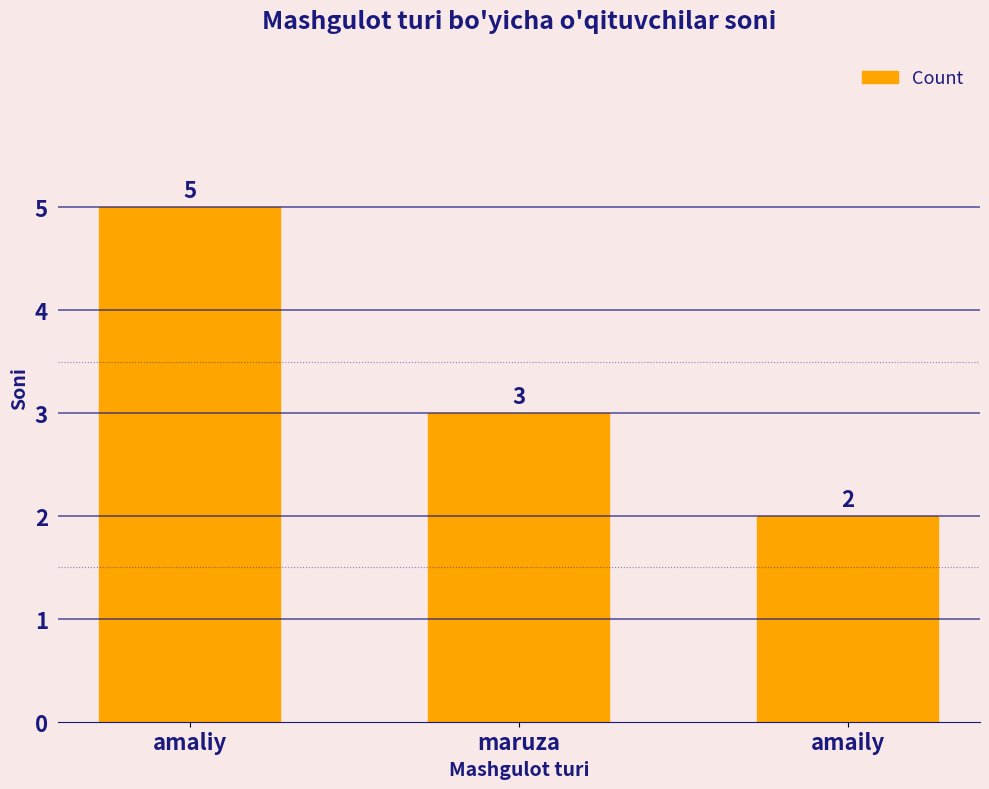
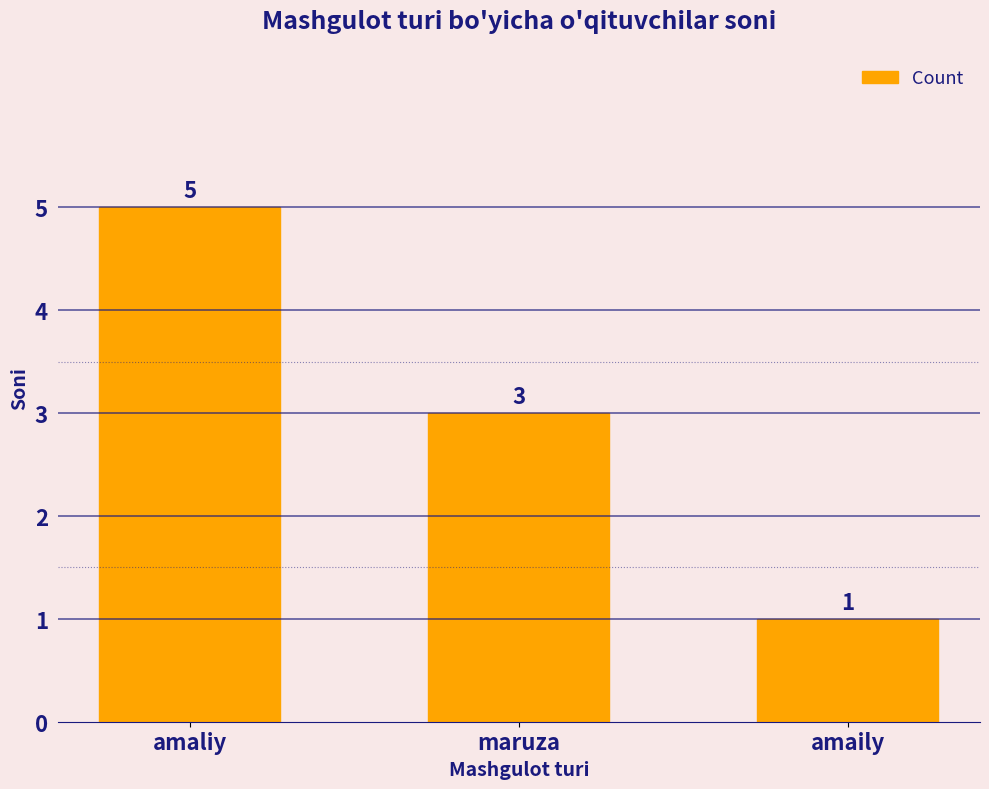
amaily: 2 -> 1
